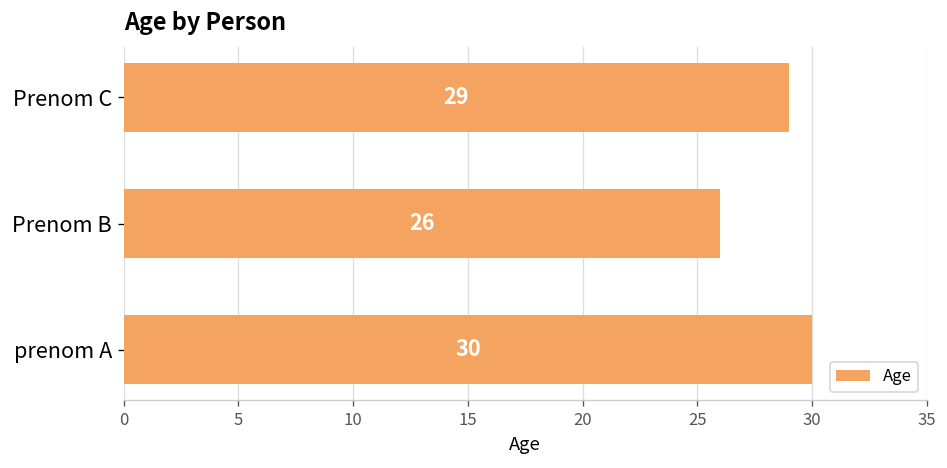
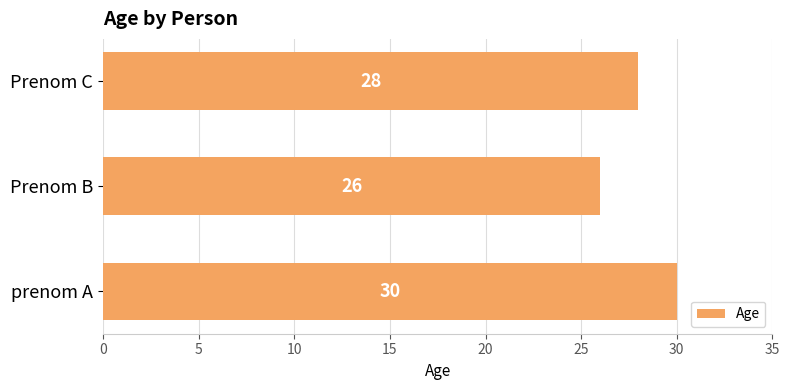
Prenom C: 29 -> 28
